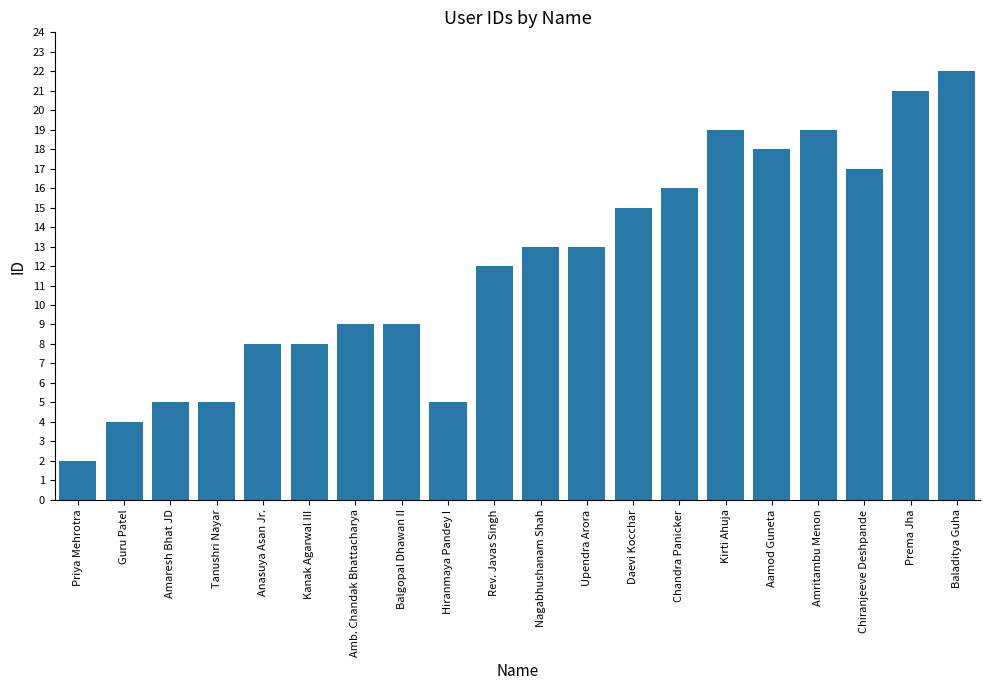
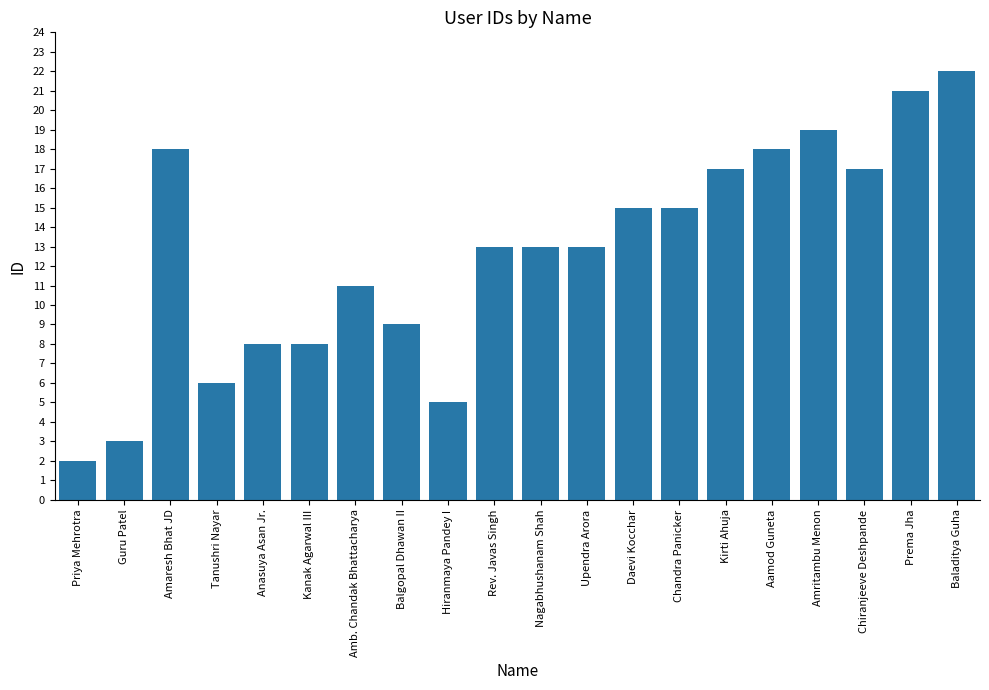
Guru Patel: 4 -> 3
Amaresh Bhat JD: 5 -> 18
Tanushri Nayar: 5 -> 6
Amb. Chandak Bhattacharya: 9 -> 11
Rev. Javas Singh: 12 -> 13
Chandra Panicker: 16 -> 15
Kirti Ahuja: 19 -> 17
